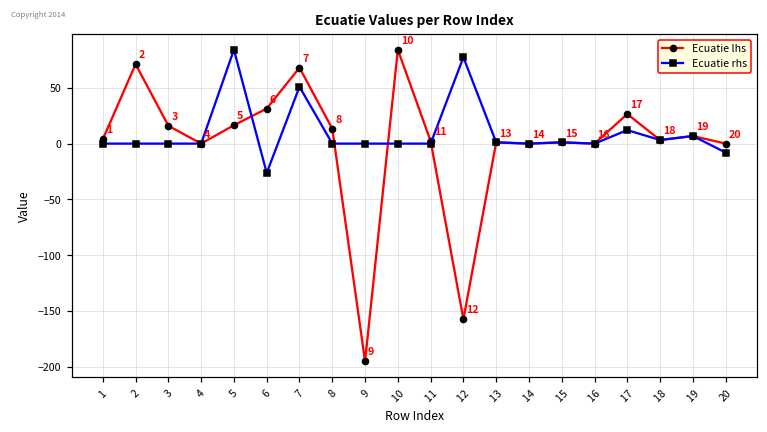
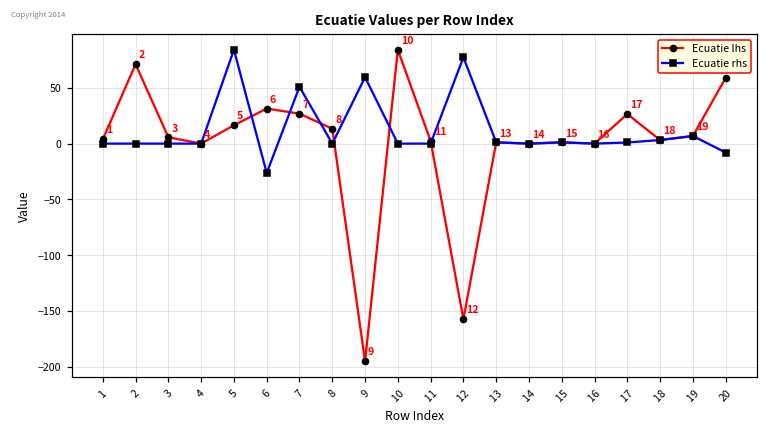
Ecuatie lhs, 3: 16 -> 6
Ecuatie lhs, 7: 68 -> 27
Ecuatie rhs, 9: 0 -> 60
Ecuatie rhs, 17: 12 -> 1
Ecuatie lhs, 20: 0 -> 59
